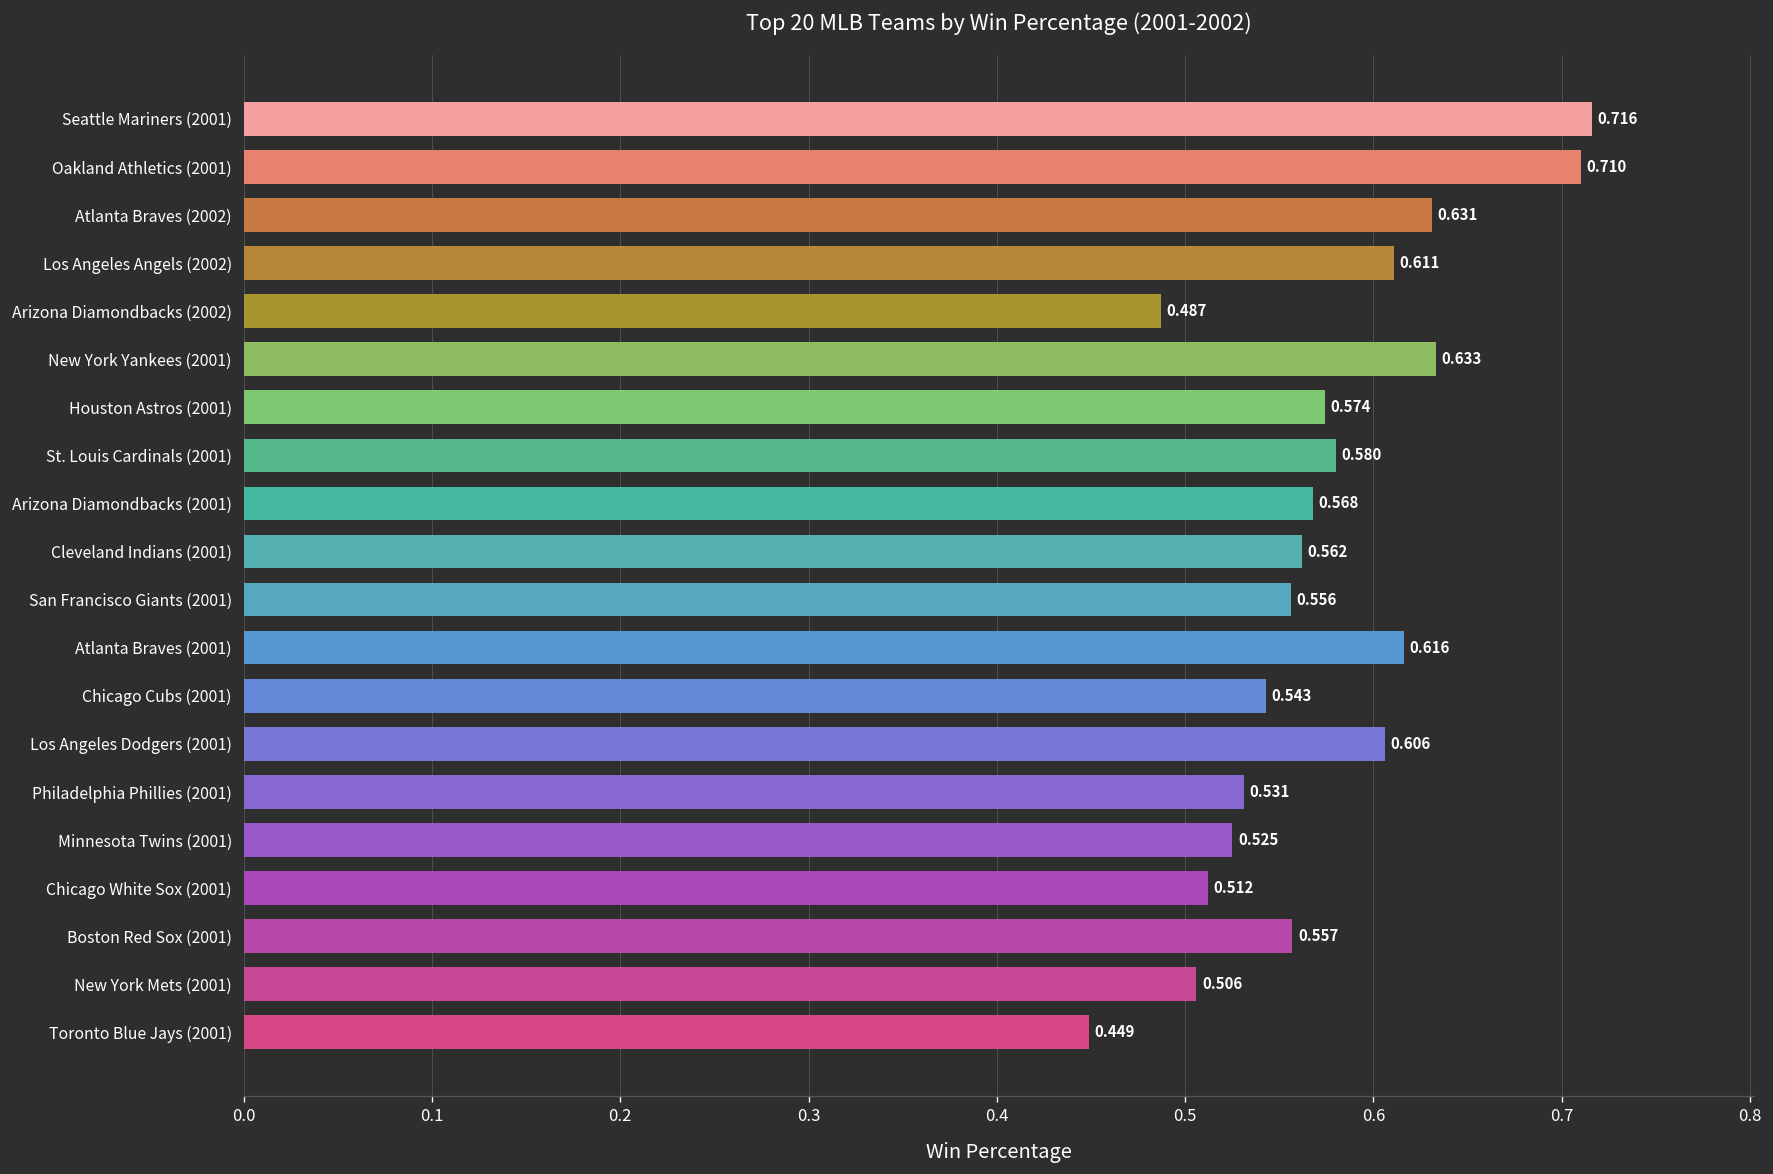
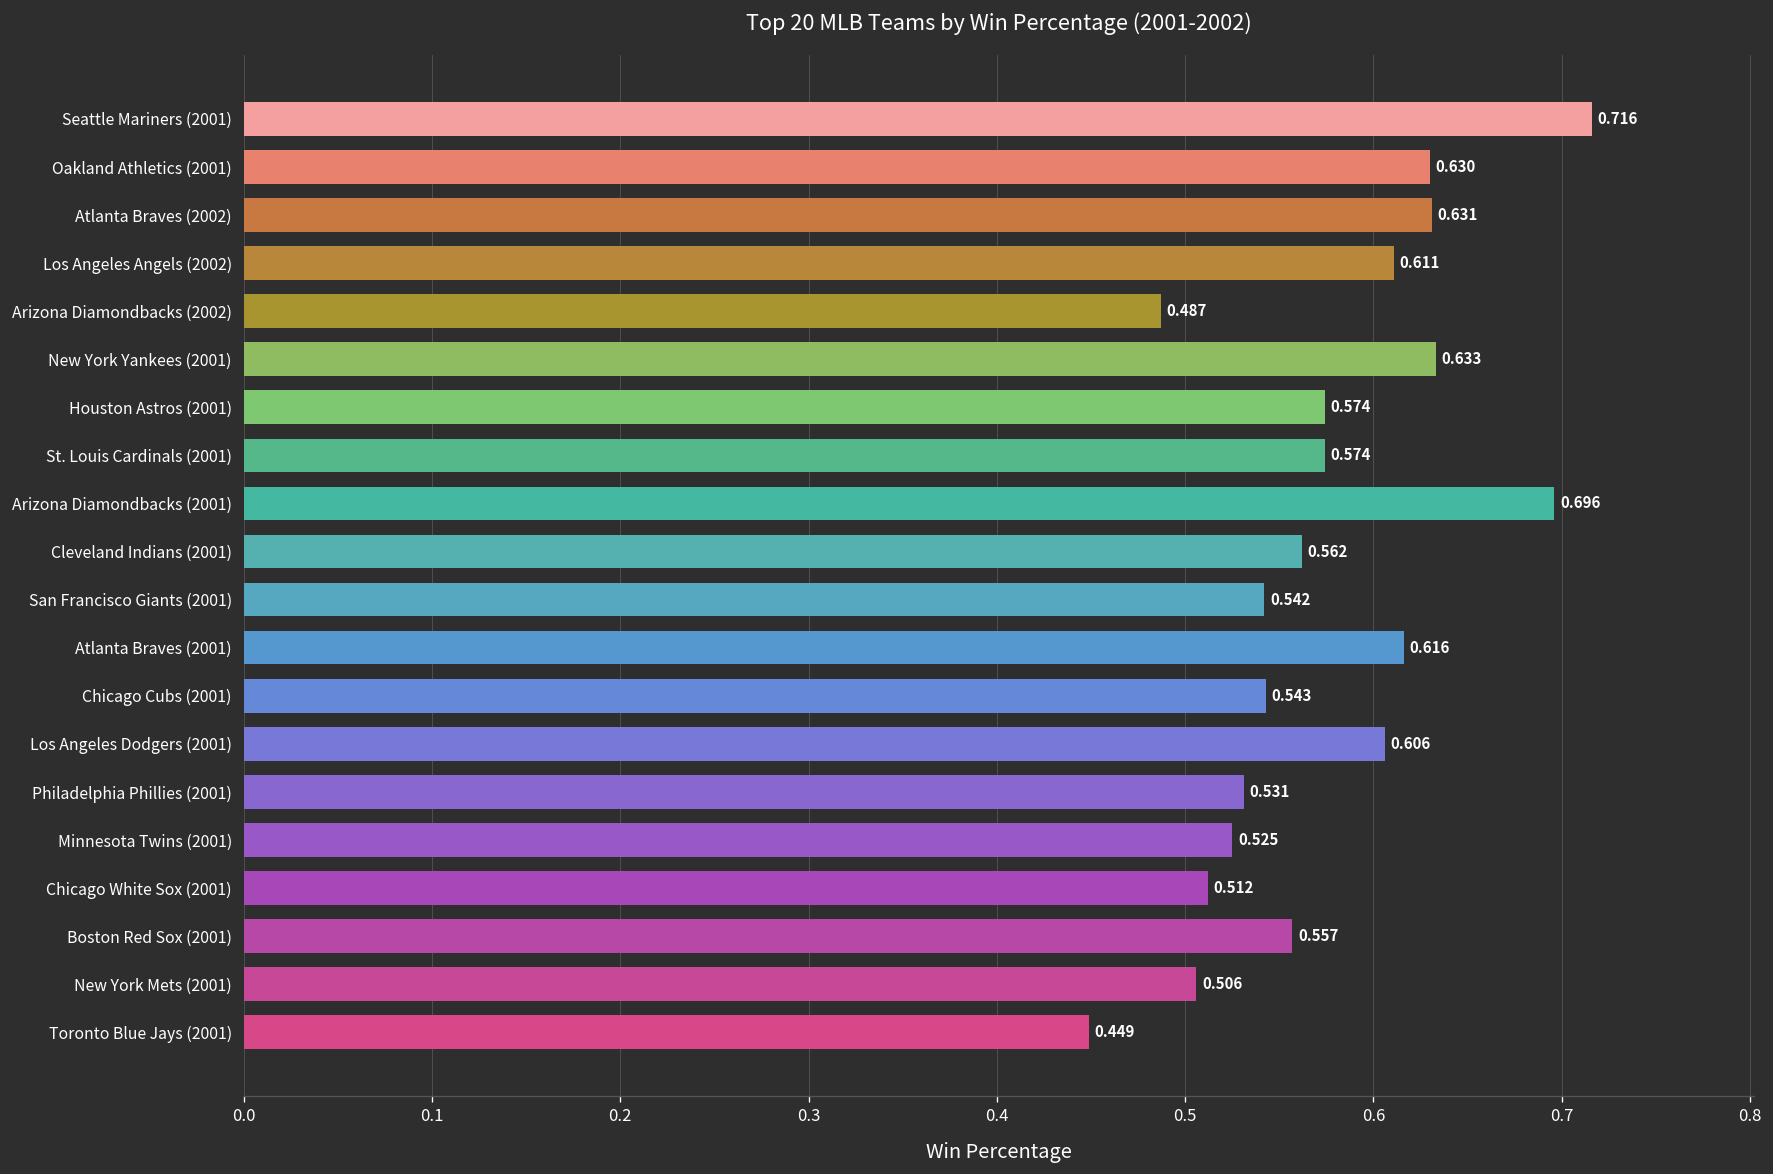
Oakland Athletics (2001): 0.710 -> 0.630
St. Louis Cardinals (2001): 0.580 -> 0.574
Arizona Diamondbacks (2001): 0.568 -> 0.696
San Francisco Giants (2001): 0.556 -> 0.542
